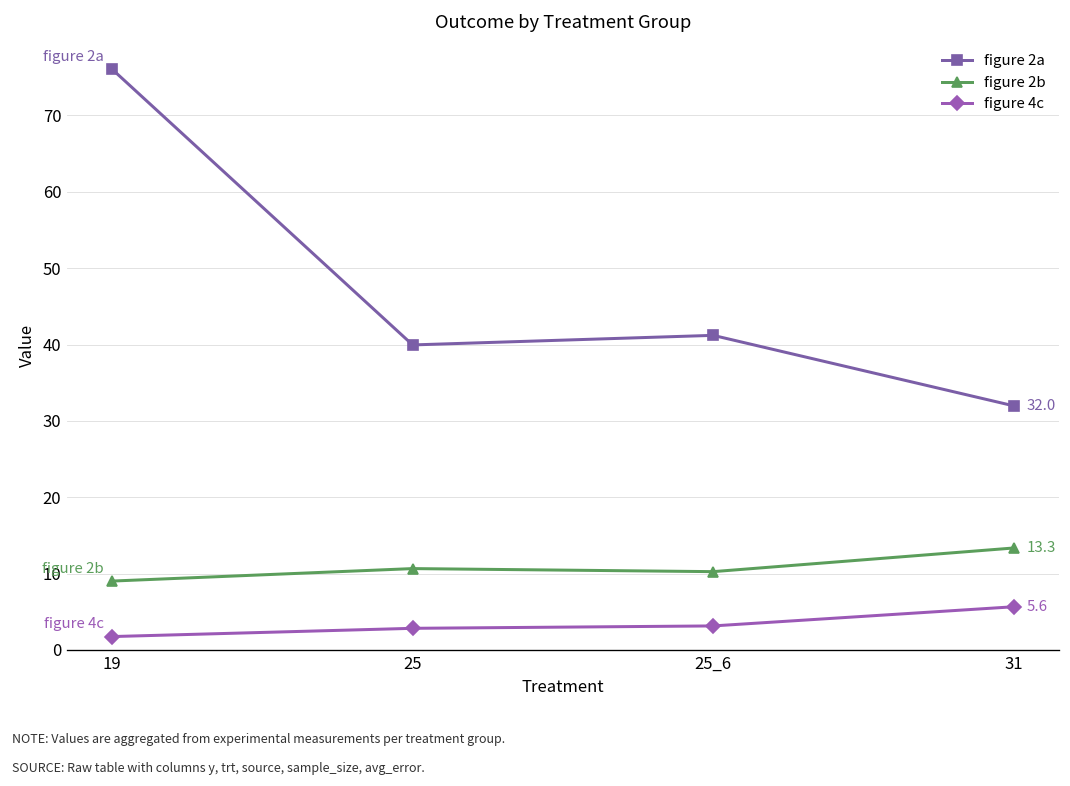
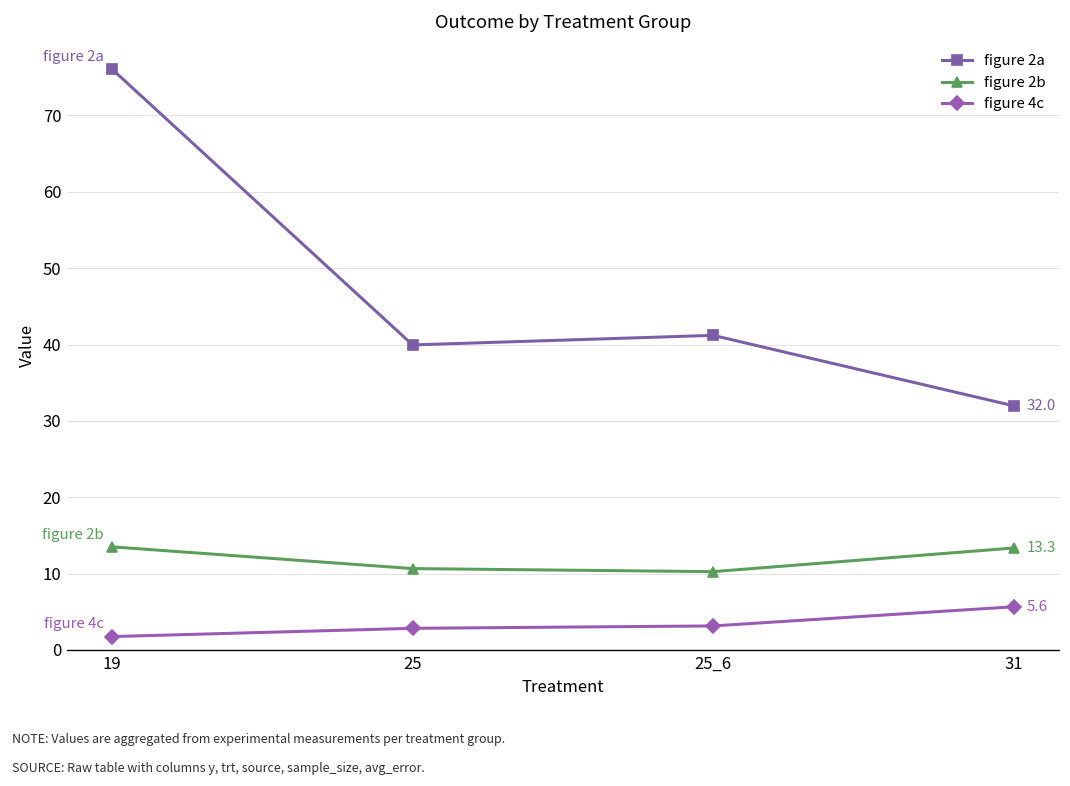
figure 2b, 19: 9 -> 13
